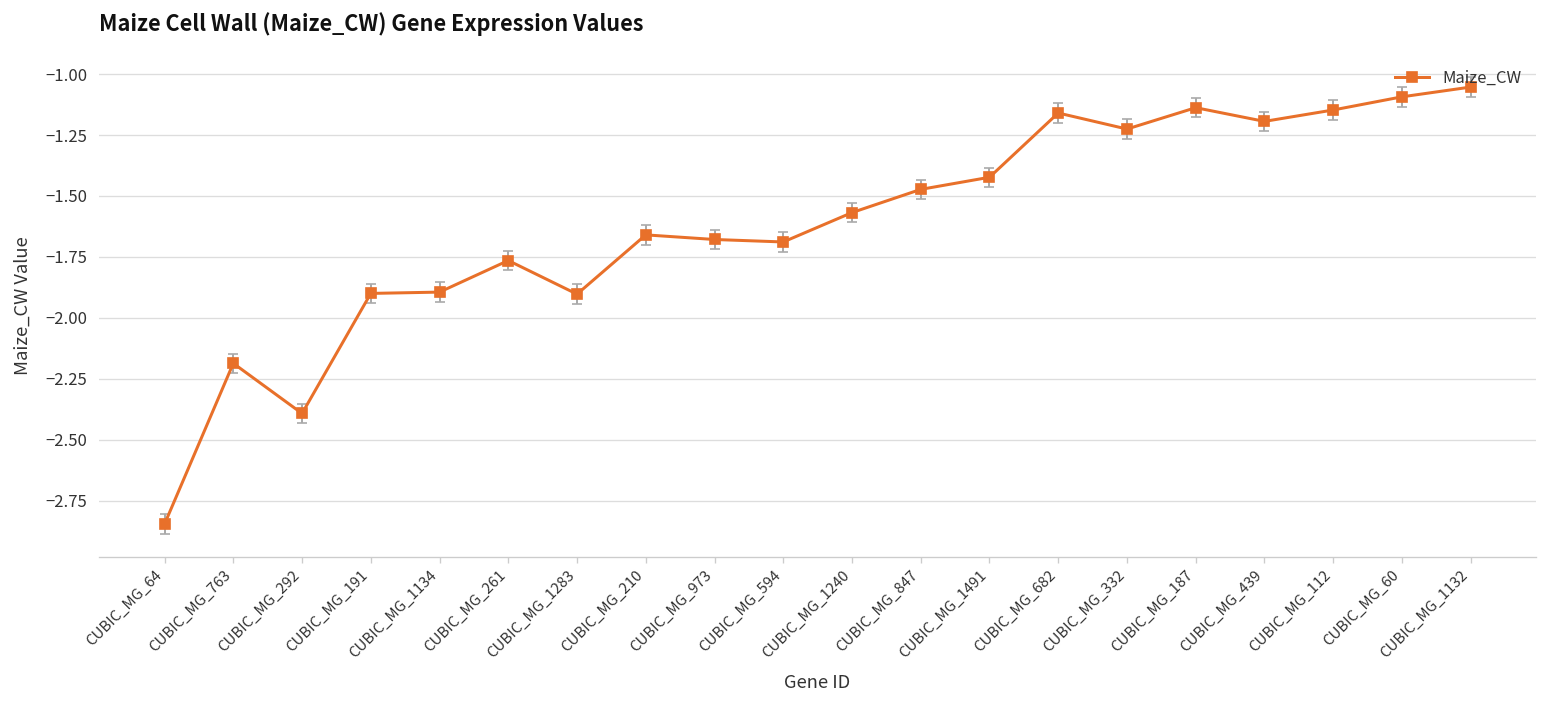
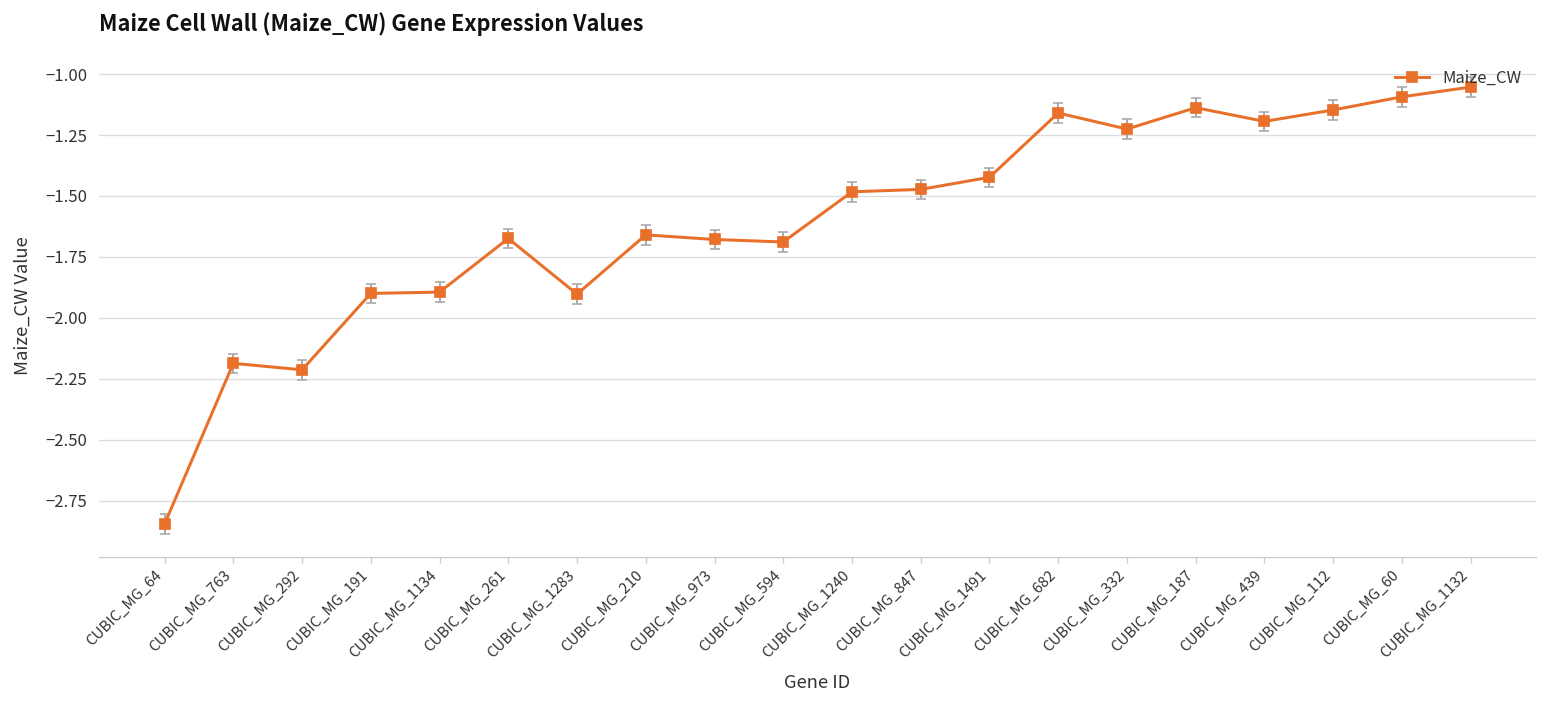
Maize_CW, CUBIC_MG_292: -2.39 -> -2.21
Maize_CW, CUBIC_MG_261: -1.76 -> -1.67
Maize_CW, CUBIC_MG_1240: -1.57 -> -1.48
